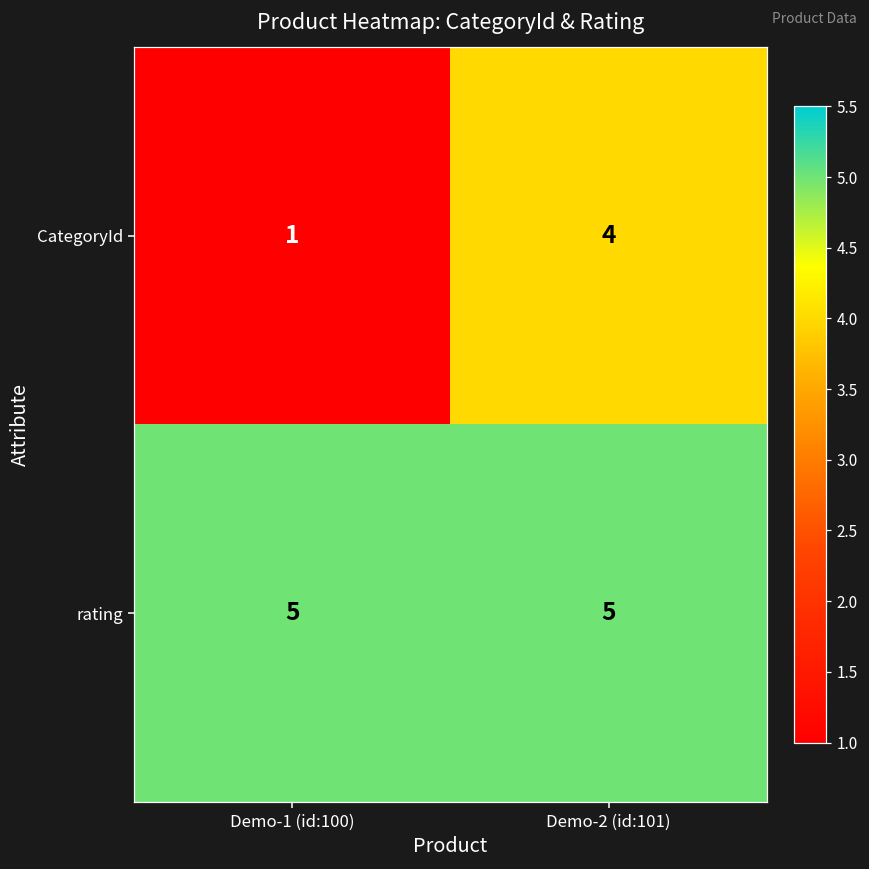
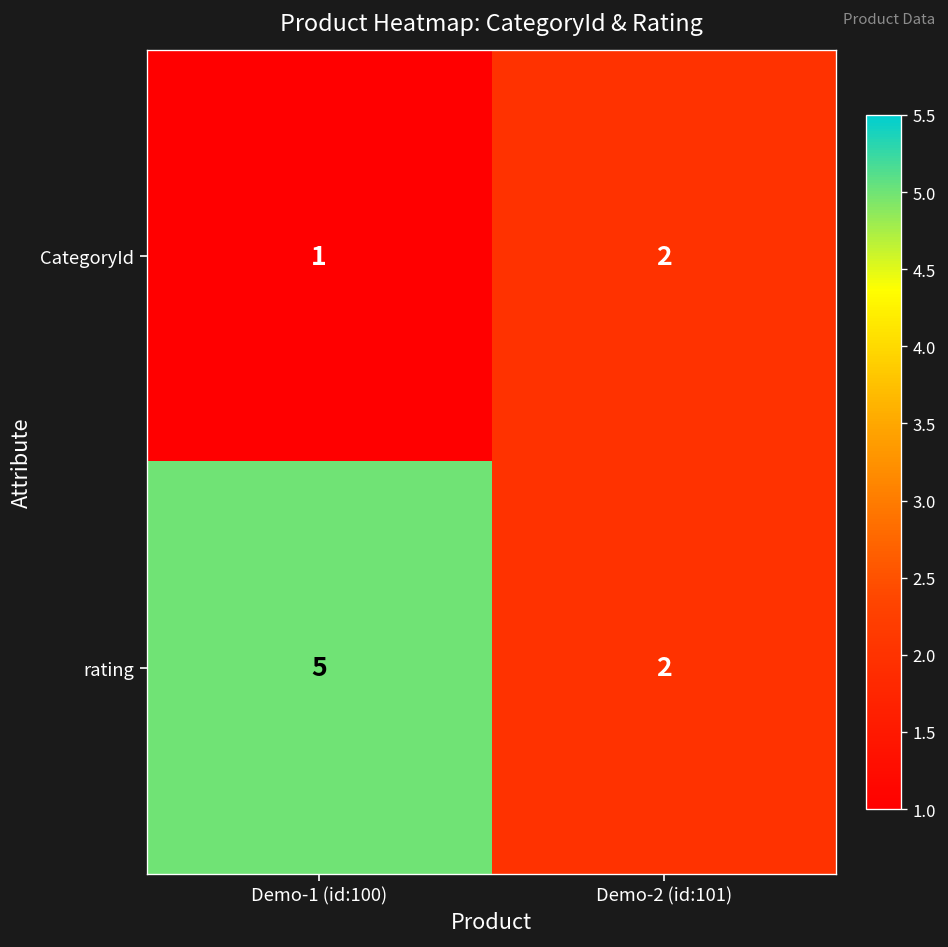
CategoryId, Demo-2 (id:101): 4 -> 2
rating, Demo-2 (id:101): 5 -> 2
